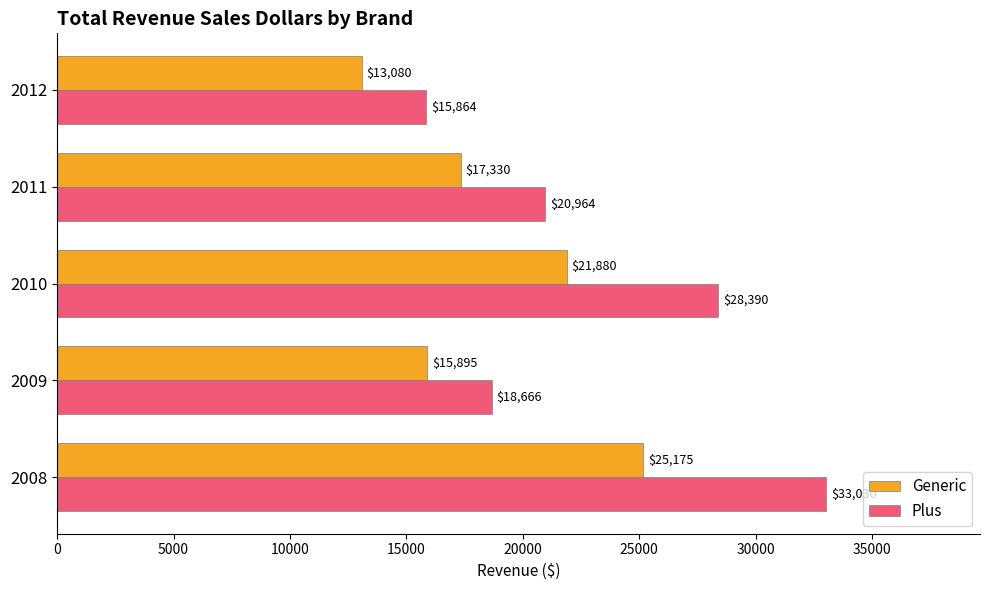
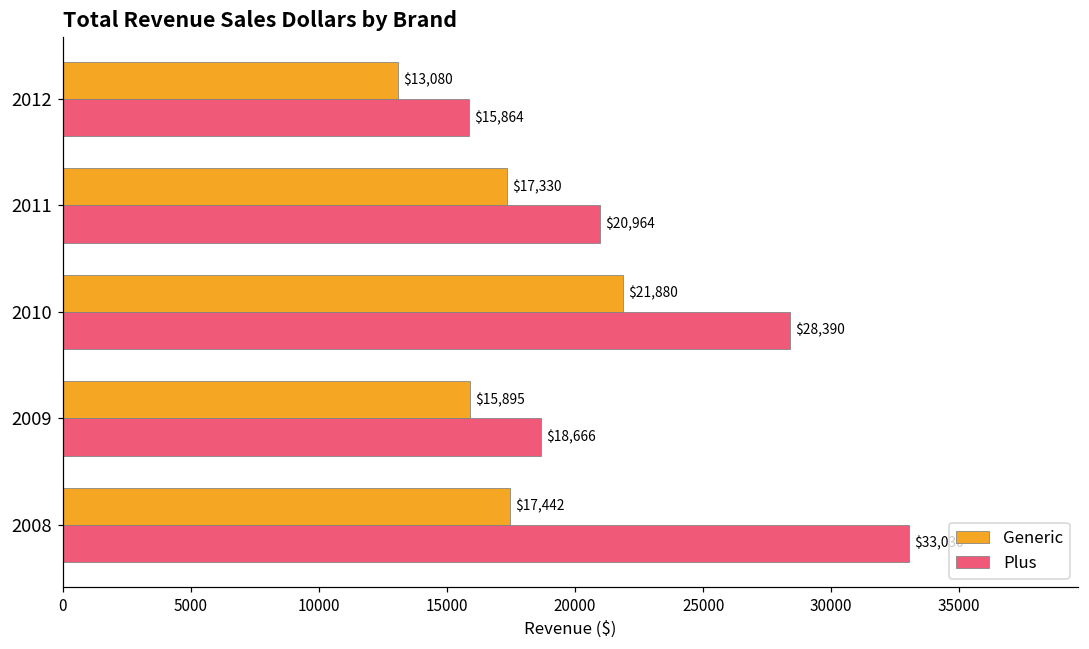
Generic, 2008: $25,175 -> $17,442
